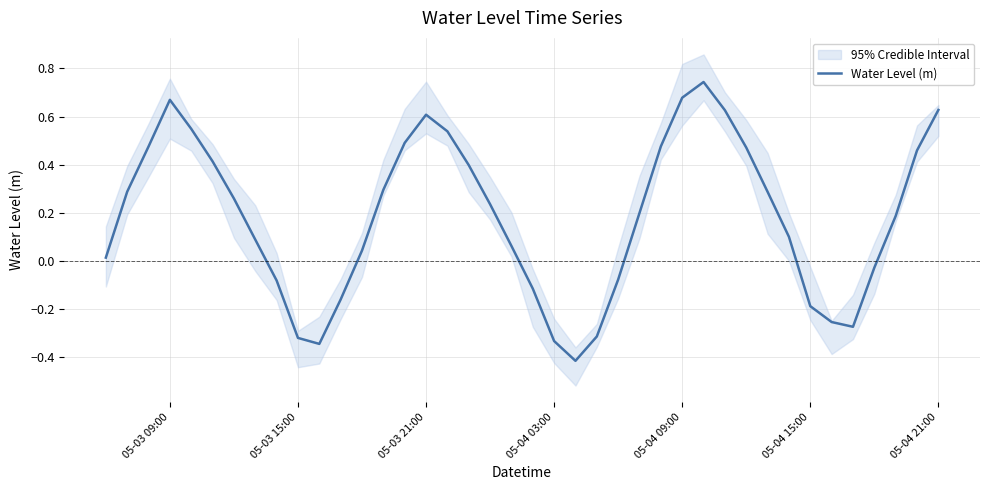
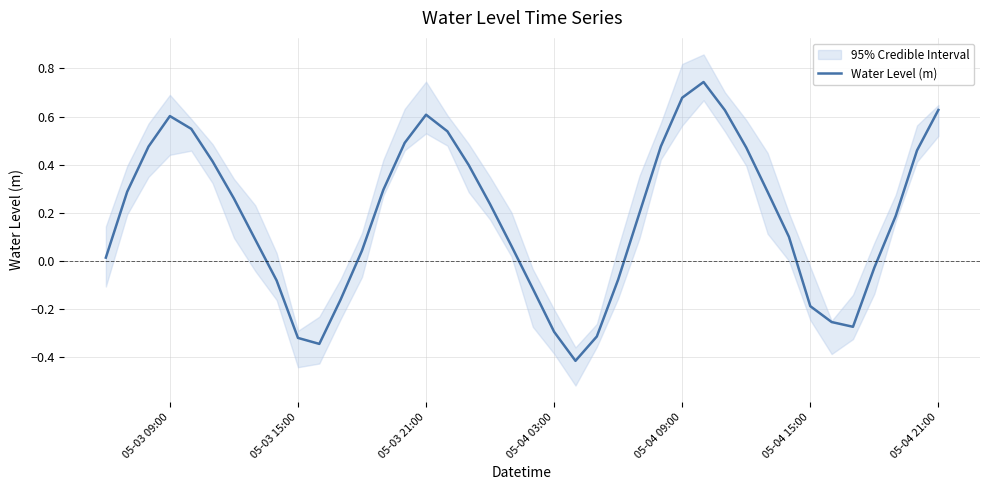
Water Level (m), 05-03 09:00: 0.67 -> 0.60
Water Level (m), 05-04 03:00: -0.33 -> -0.29
